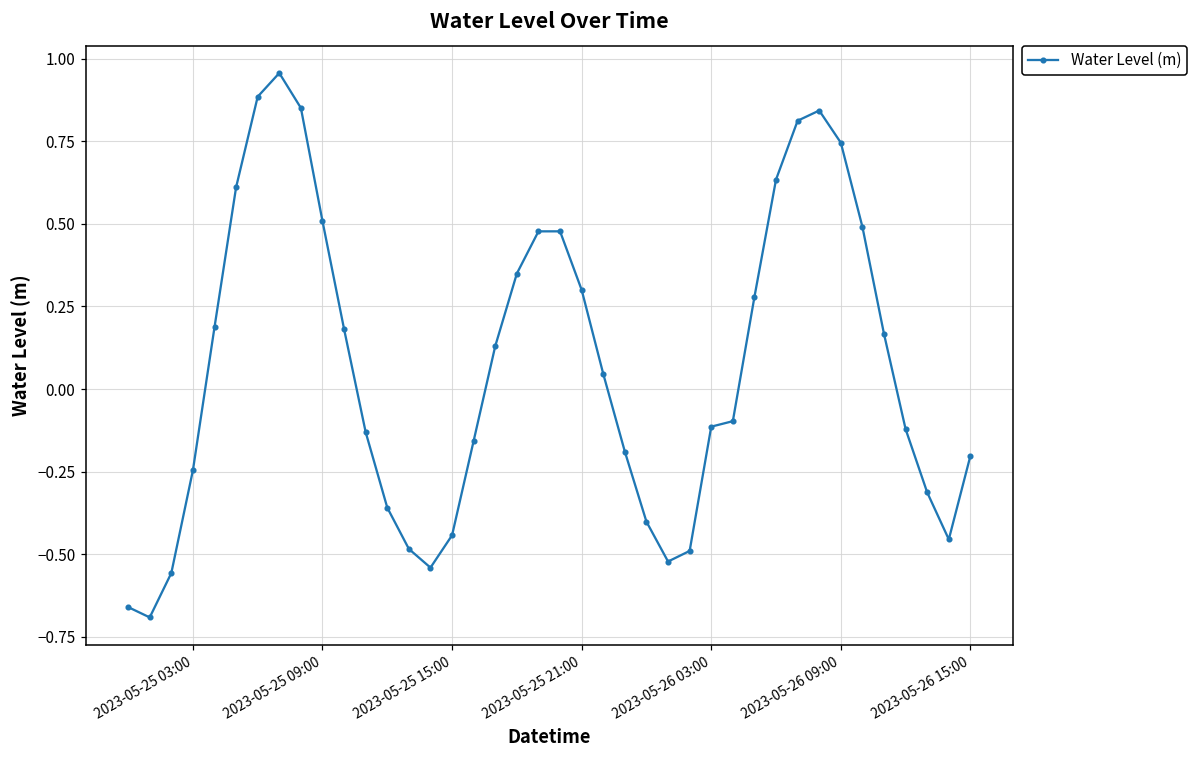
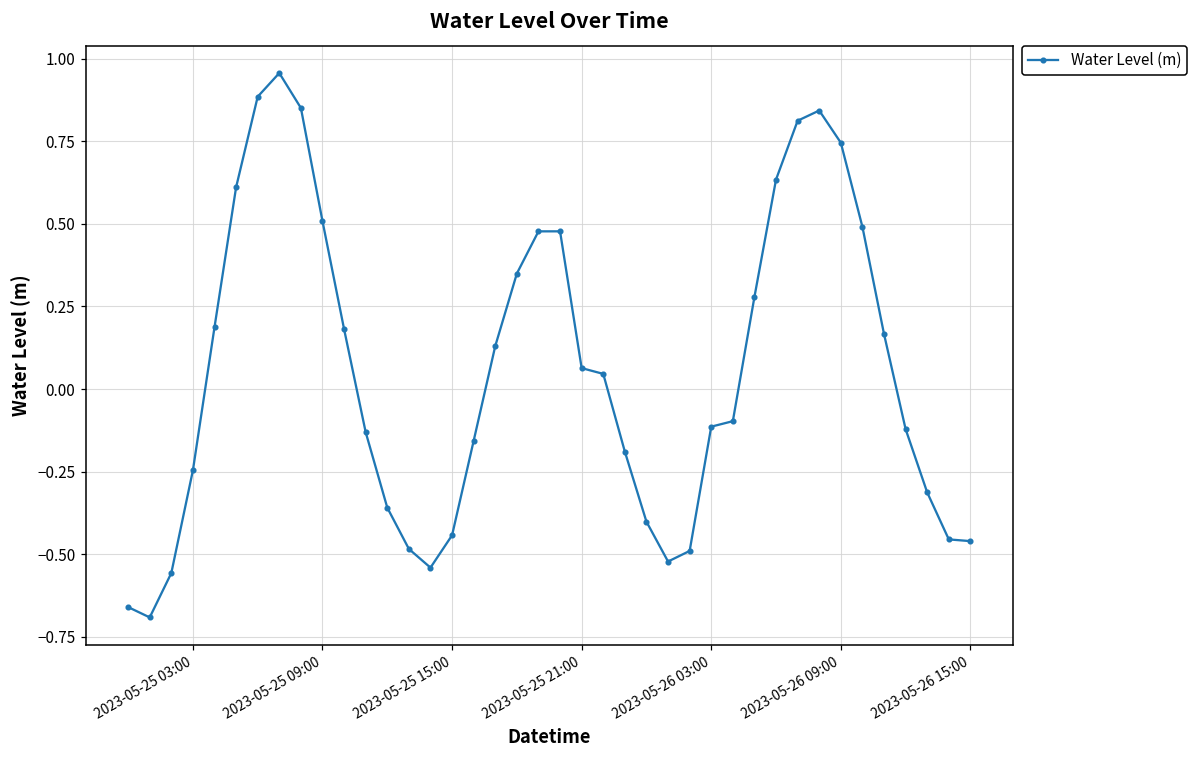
2023-05-25 21:00: 0.30 -> 0.06
2023-05-26 15:00: -0.20 -> -0.46
